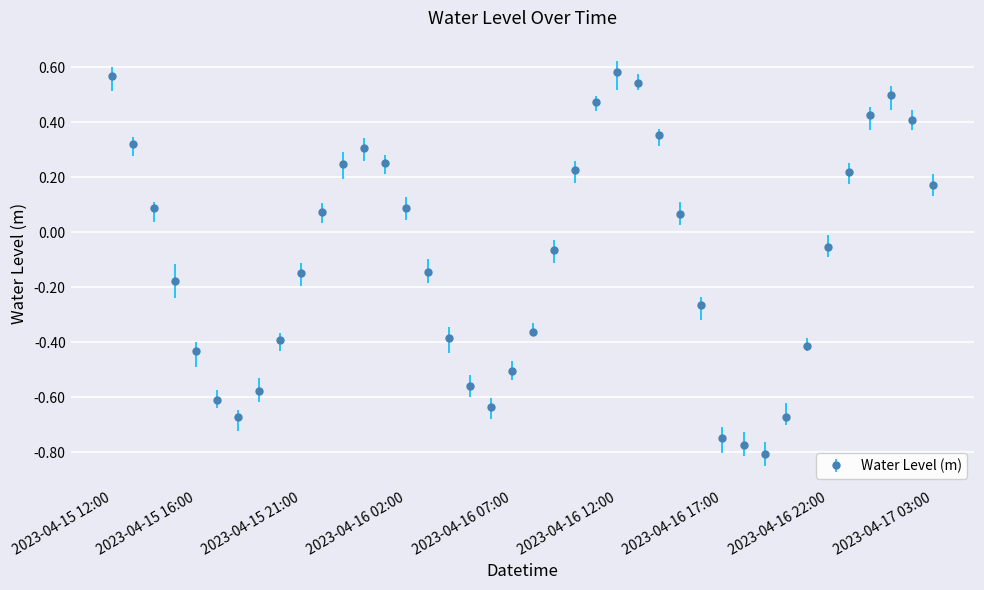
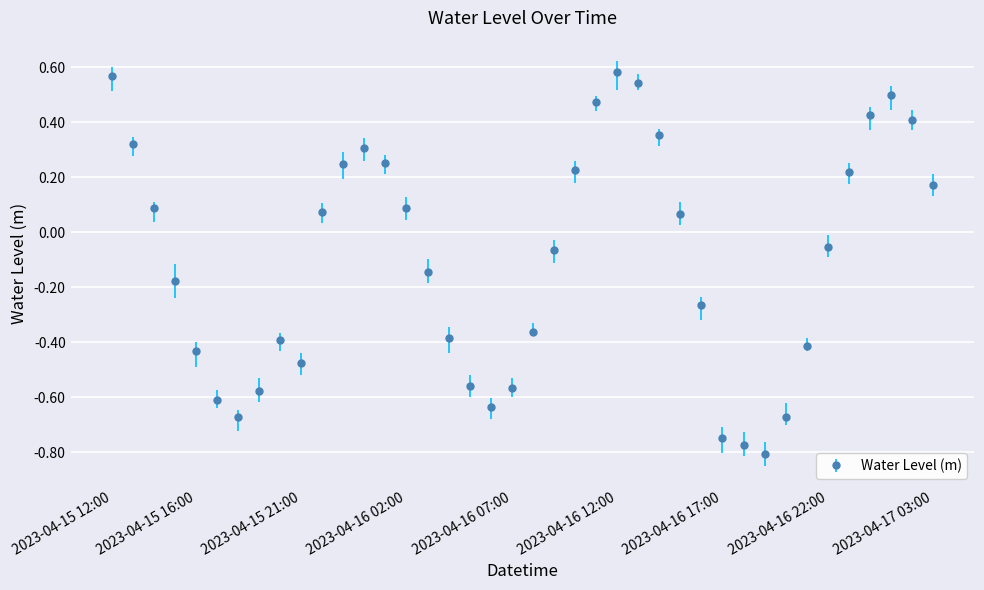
2023-04-15 21:00: -0.15 -> -0.48
2023-04-16 07:00: -0.51 -> -0.57
